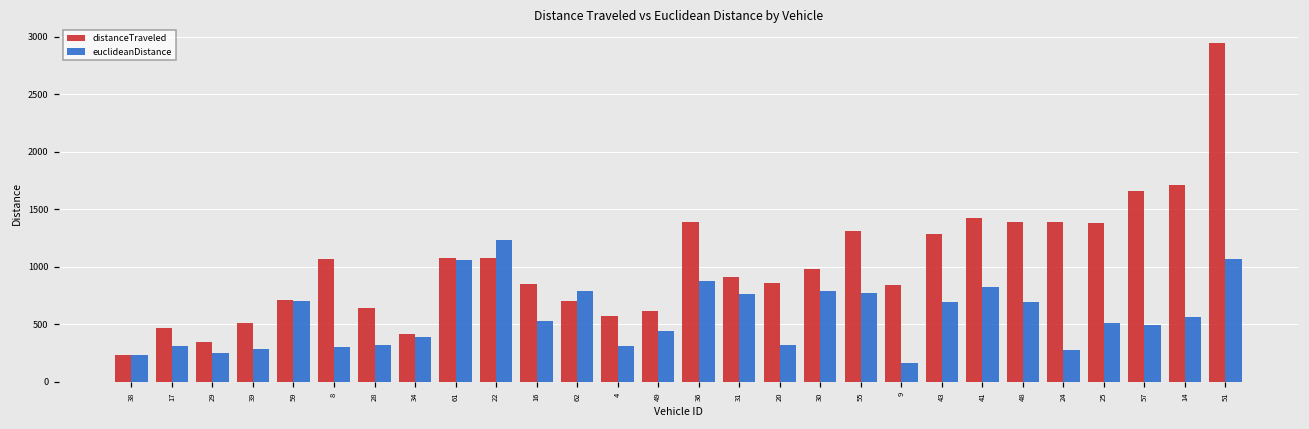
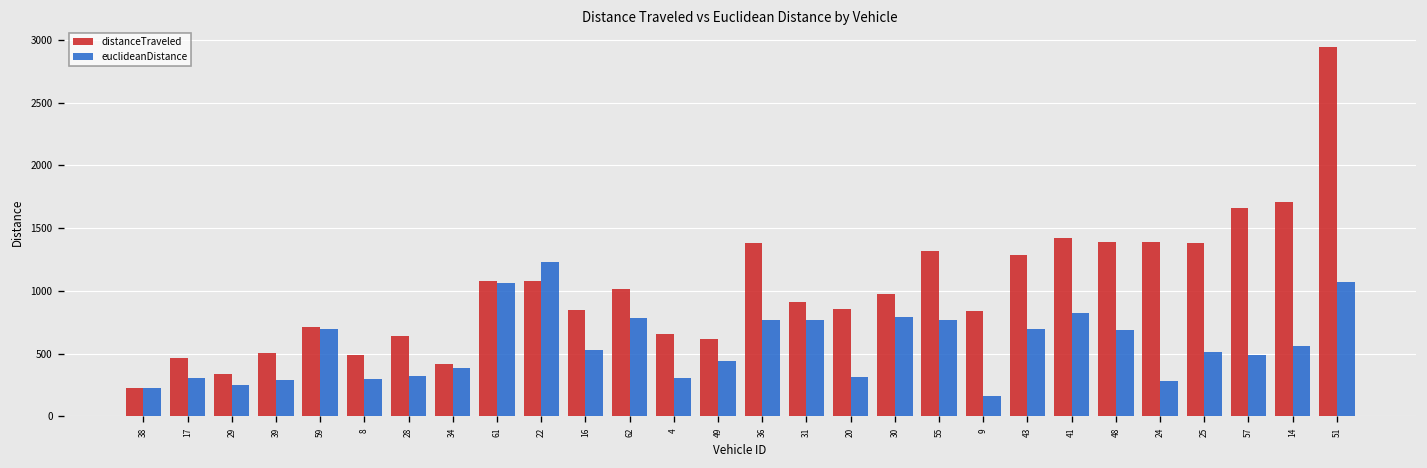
distanceTraveled, 8: 1060 -> 490
distanceTraveled, 62: 700 -> 1020
distanceTraveled, 4: 570 -> 650
euclideanDistance, 36: 870 -> 770
